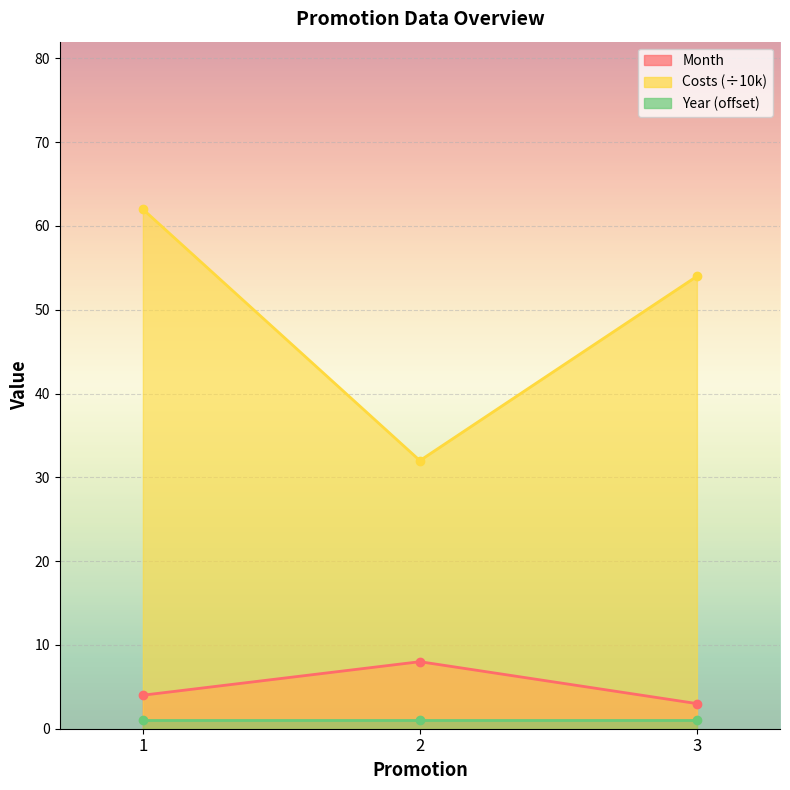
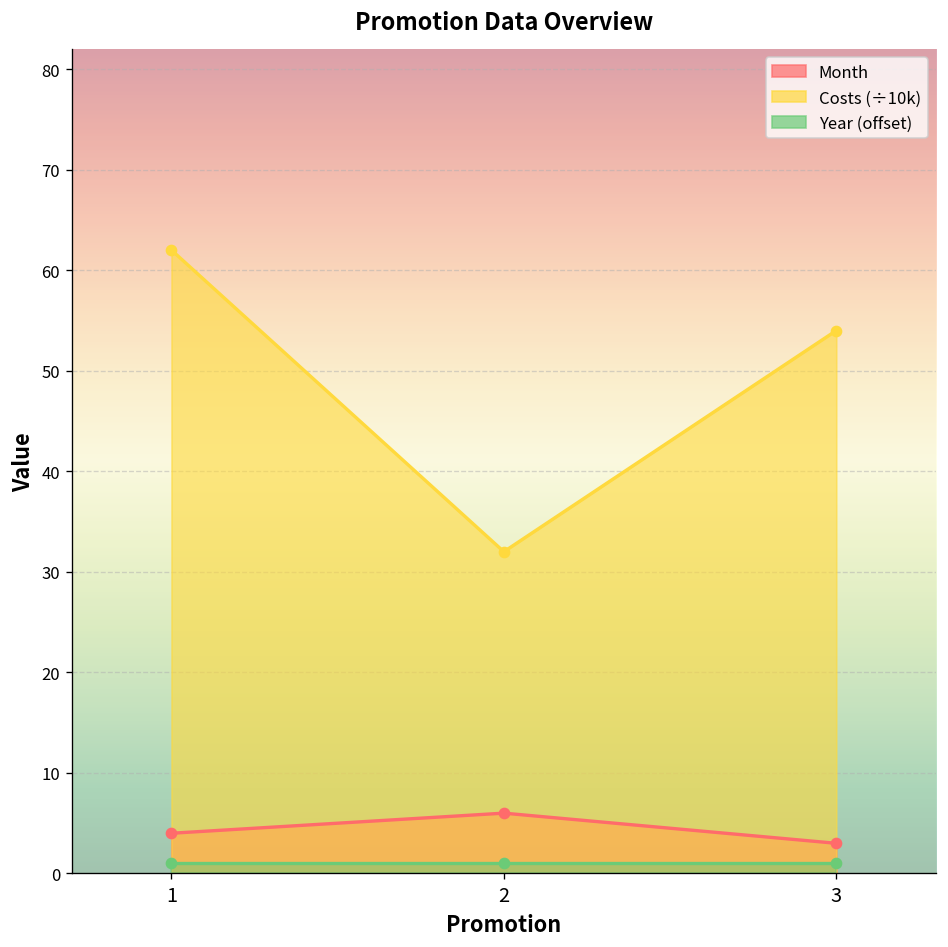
Month, 2: 8 -> 6
